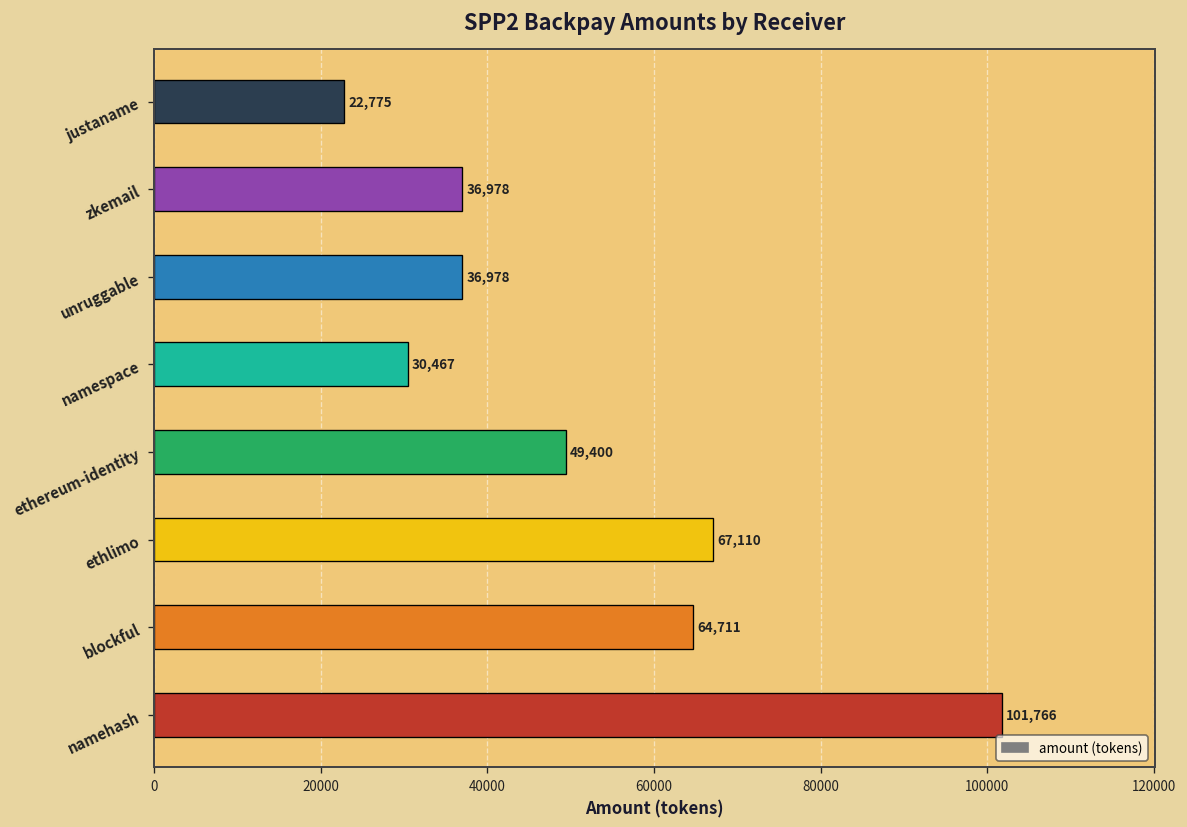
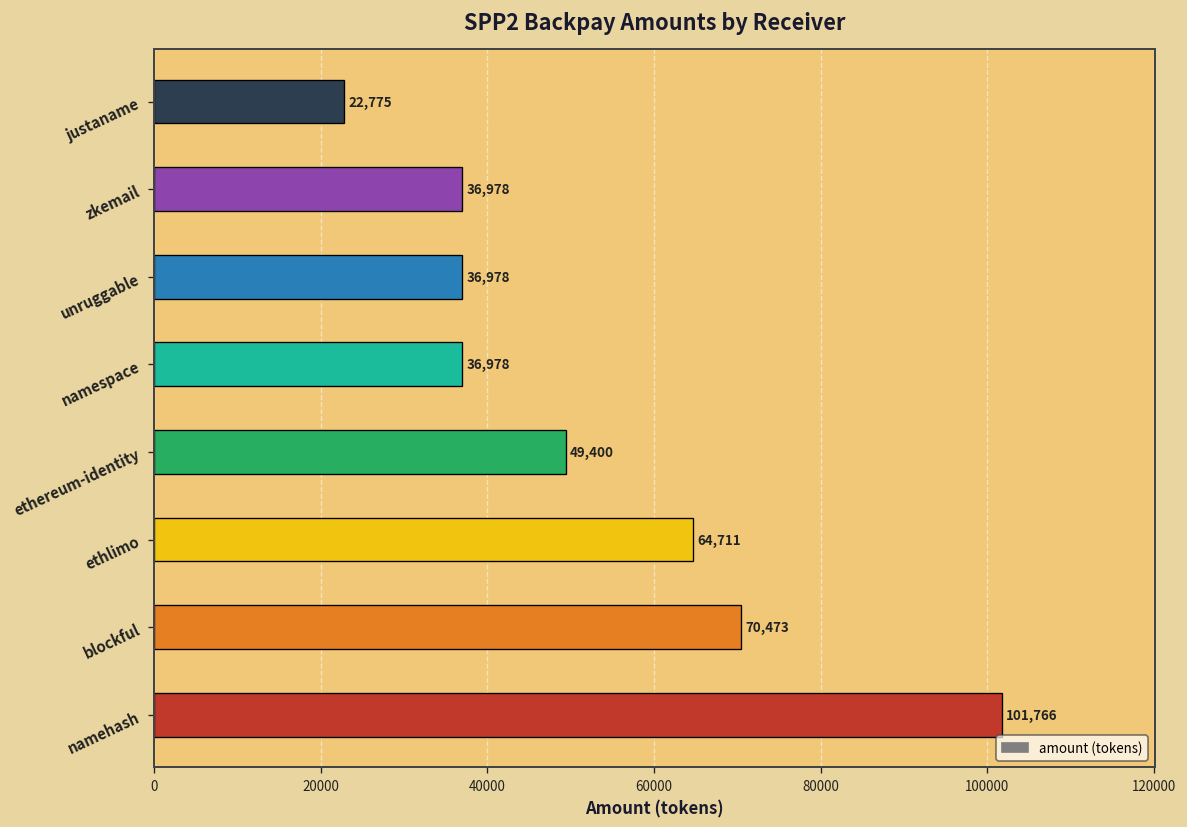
namespace: 30,467 -> 36,978
ethlimo: 67,110 -> 64,711
blockful: 64,711 -> 70,473
